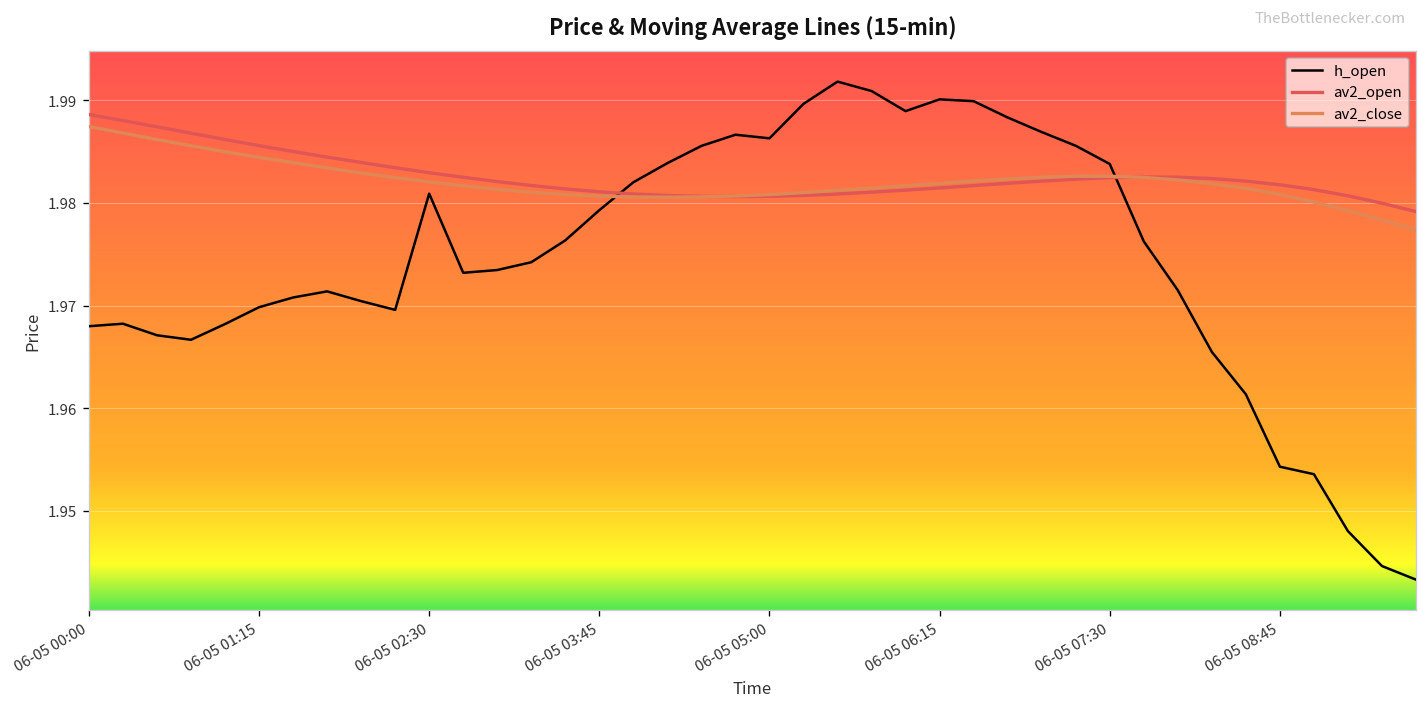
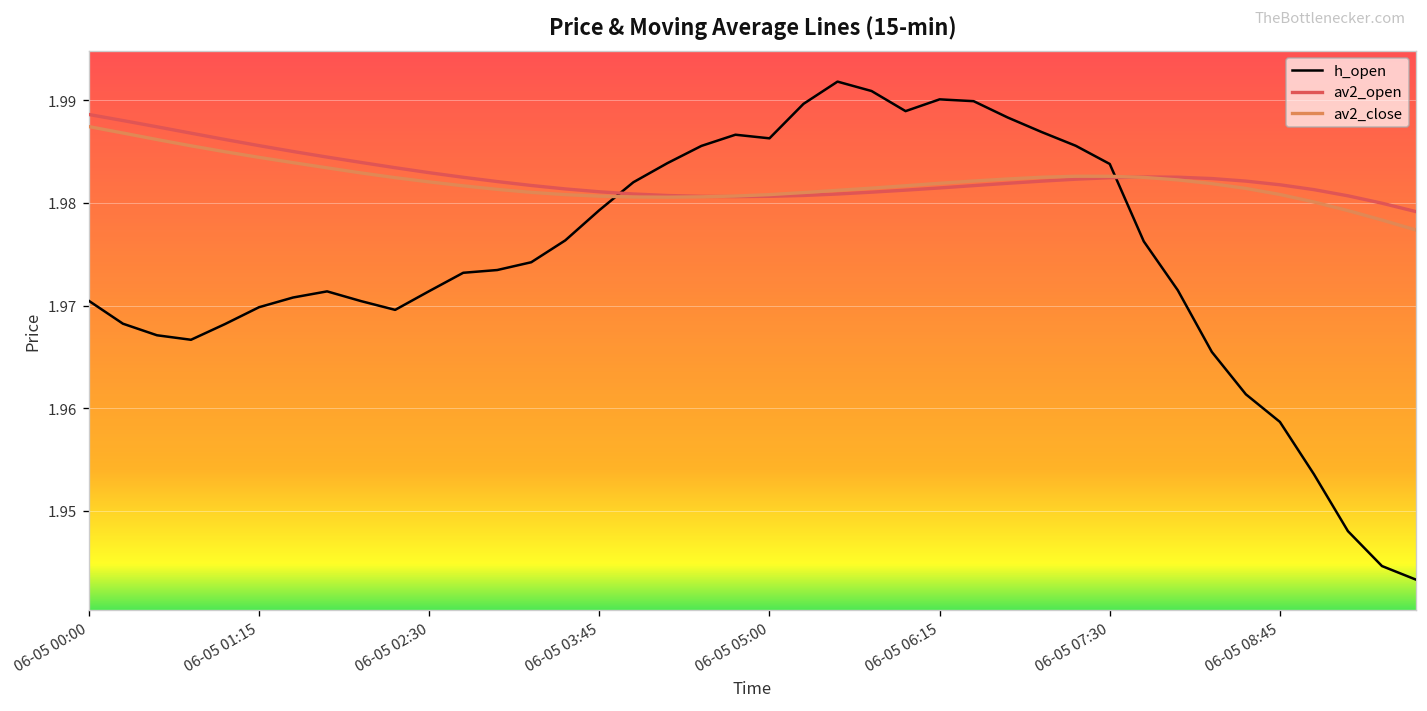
h_open, 06-05 00:00: 1.968 -> 1.970
h_open, 06-05 02:30: 1.981 -> 1.971
h_open, 06-05 08:45: 1.954 -> 1.959
